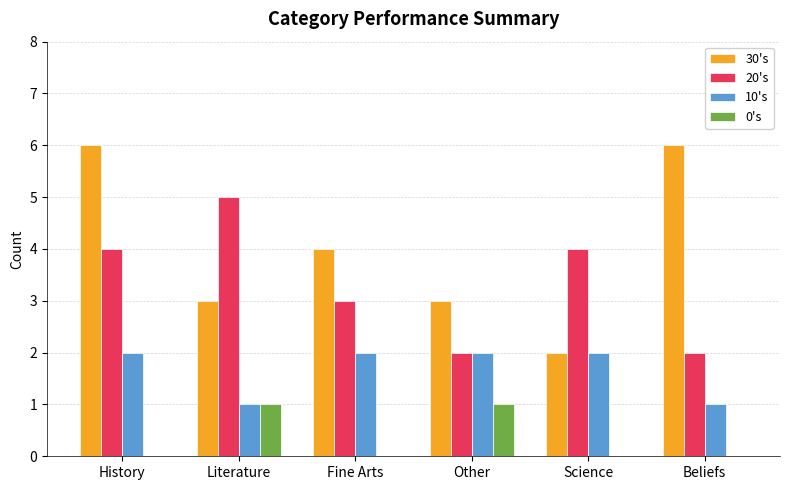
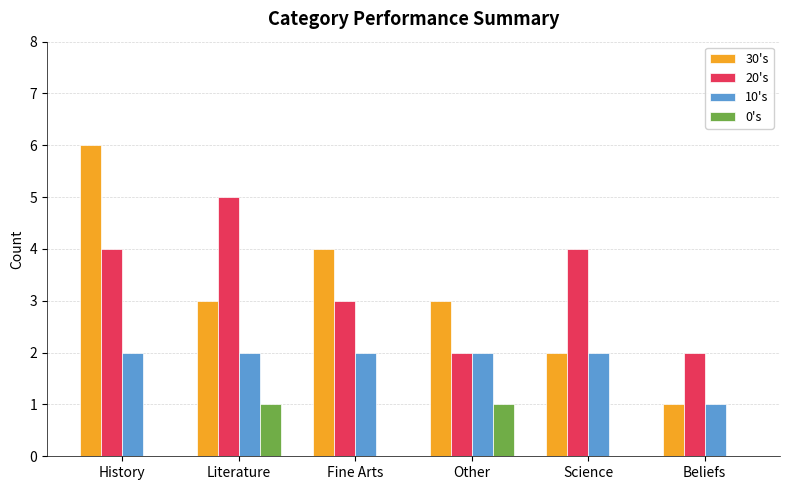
10's, Literature: 1 -> 2
30's, Beliefs: 6 -> 1
